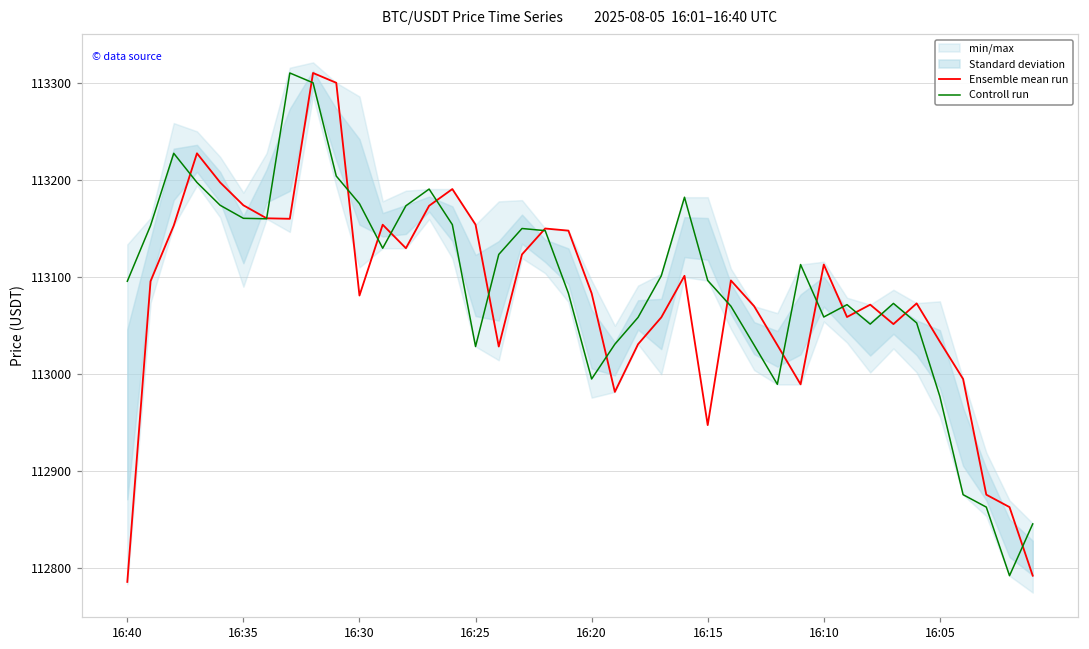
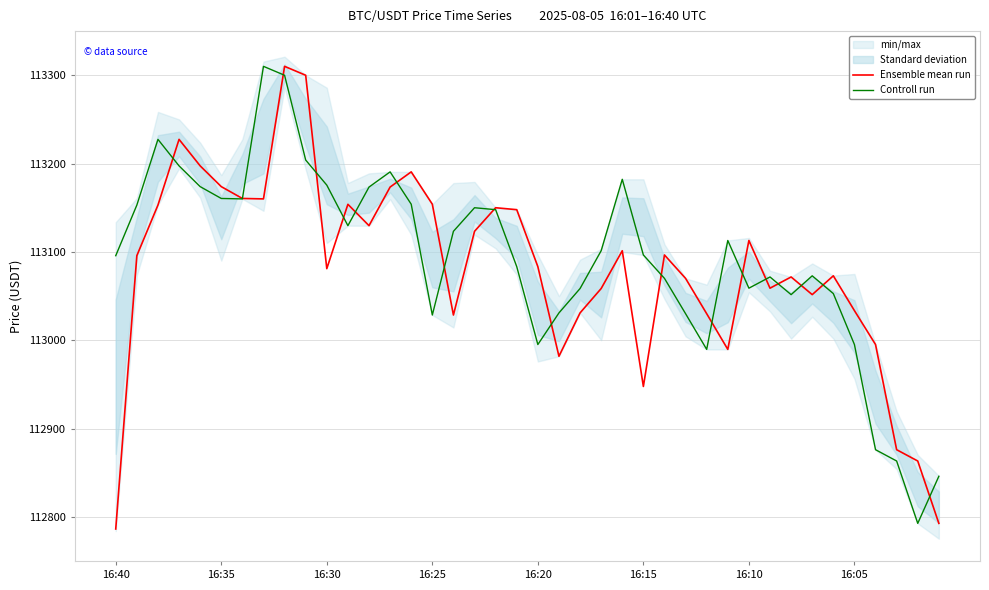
Controll run, 16:05: 112980 -> 113000
